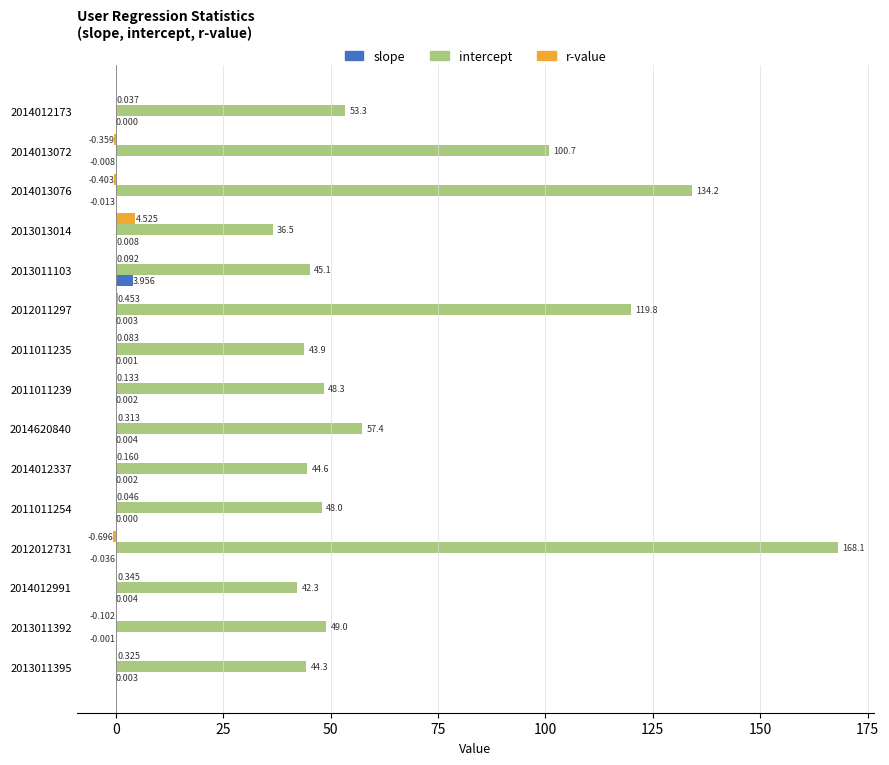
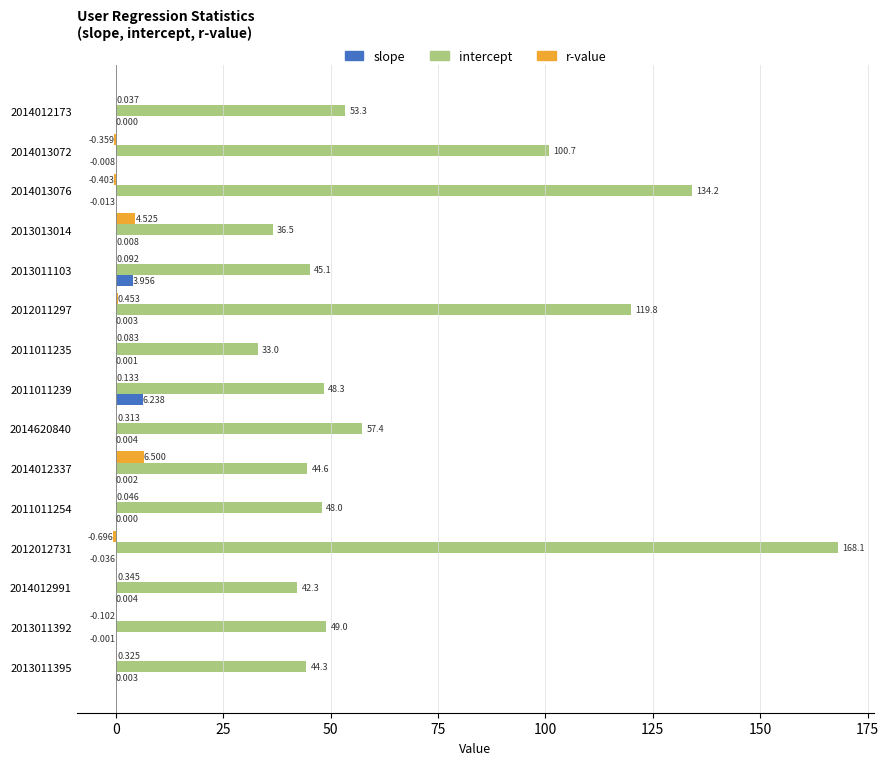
intercept, 2011011235: 43.9 -> 33.0
slope, 2011011239: 0.002 -> 6.238
r-value, 2014012337: 0.160 -> 6.500
